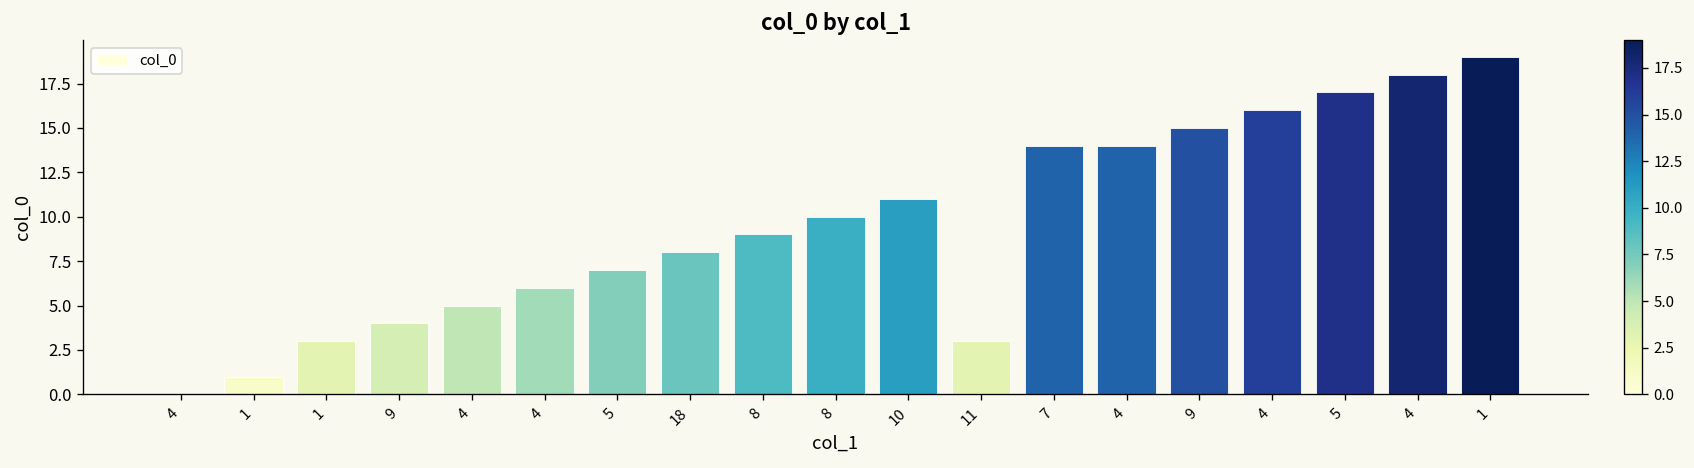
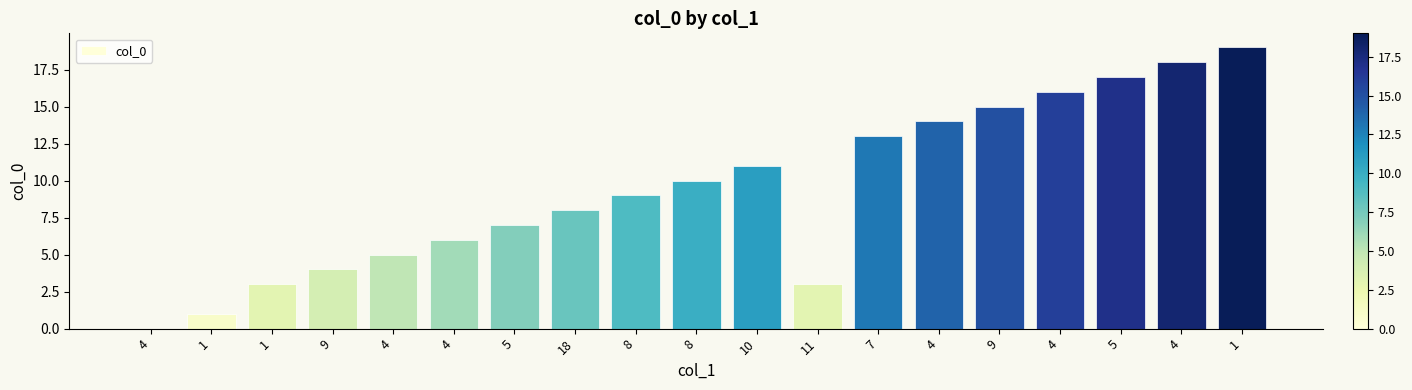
7: 14 -> 13
